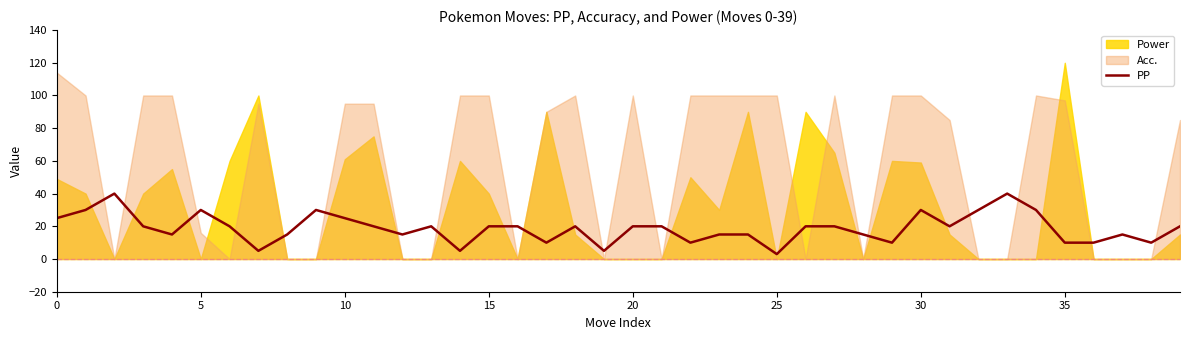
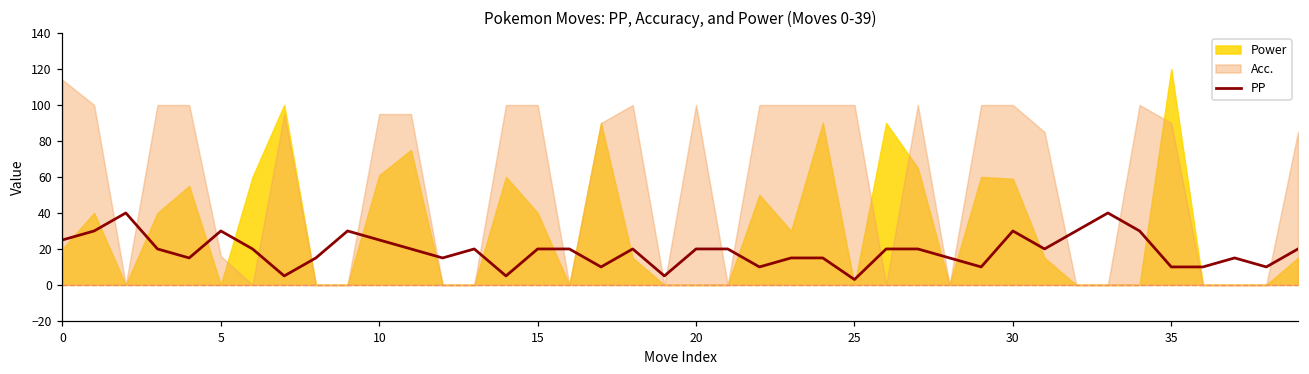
Power, 0: 49 -> 20
Acc., 35: 97 -> 90
